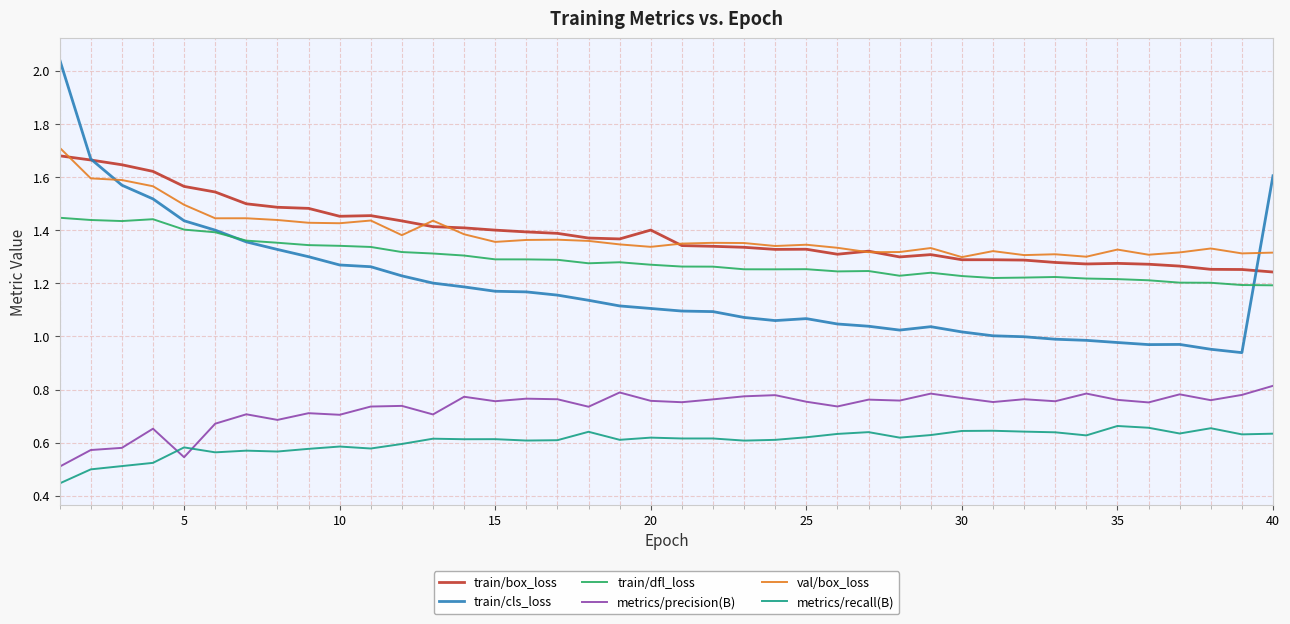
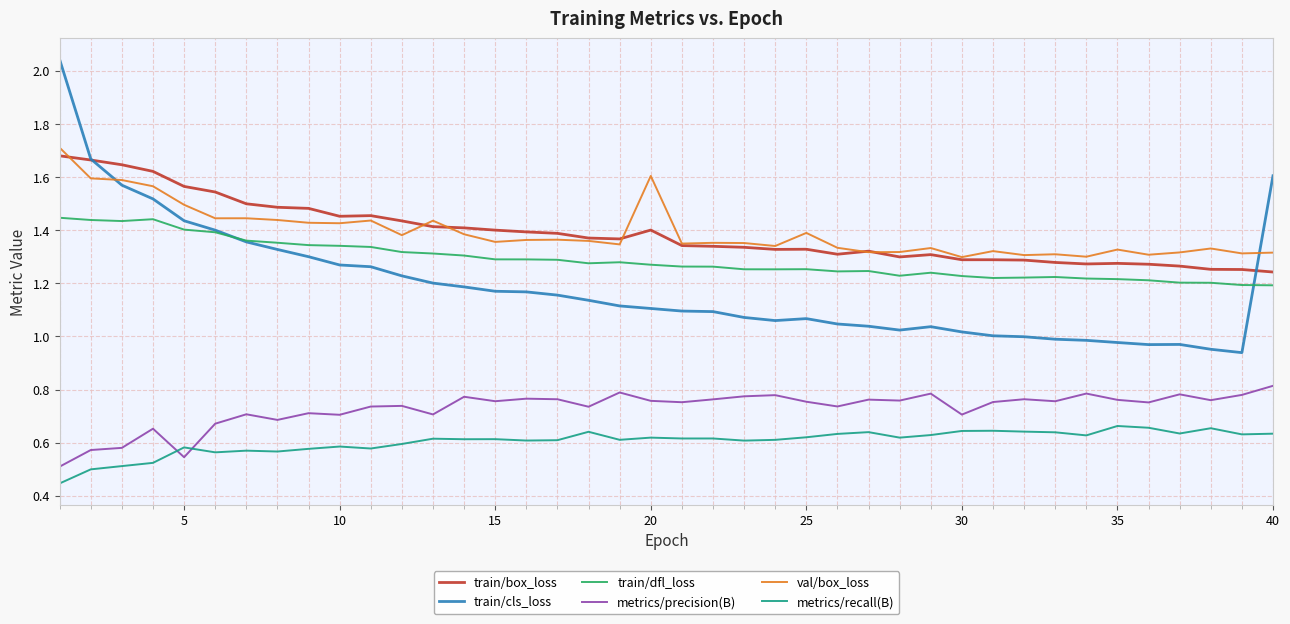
val/box_loss, 20: 1.34 -> 1.60
val/box_loss, 25: 1.35 -> 1.39
metrics/precision(B), 30: 0.77 -> 0.71
